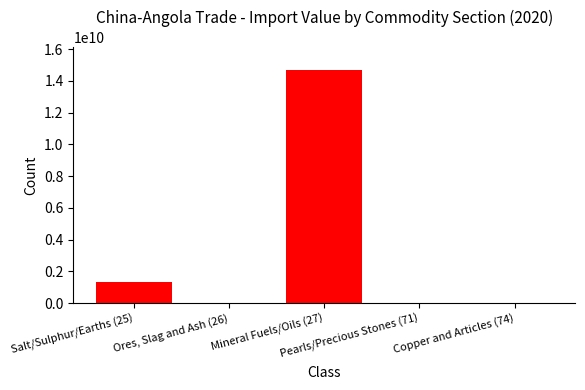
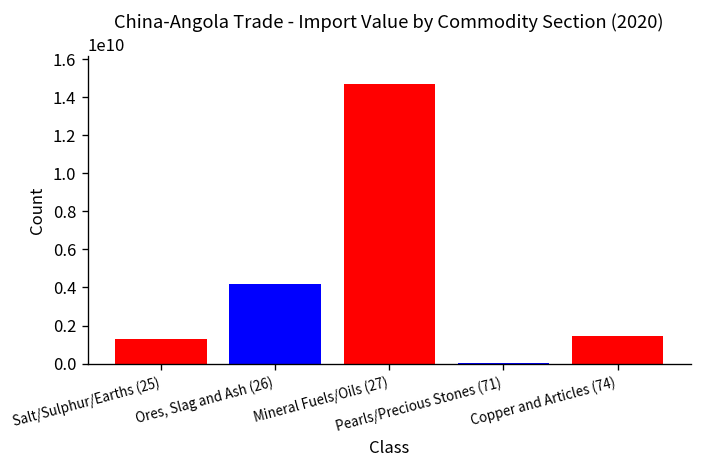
Ores, Slag and Ash (26): 0 -> 4200000000
Copper and Articles (74): 0 -> 1400000000
